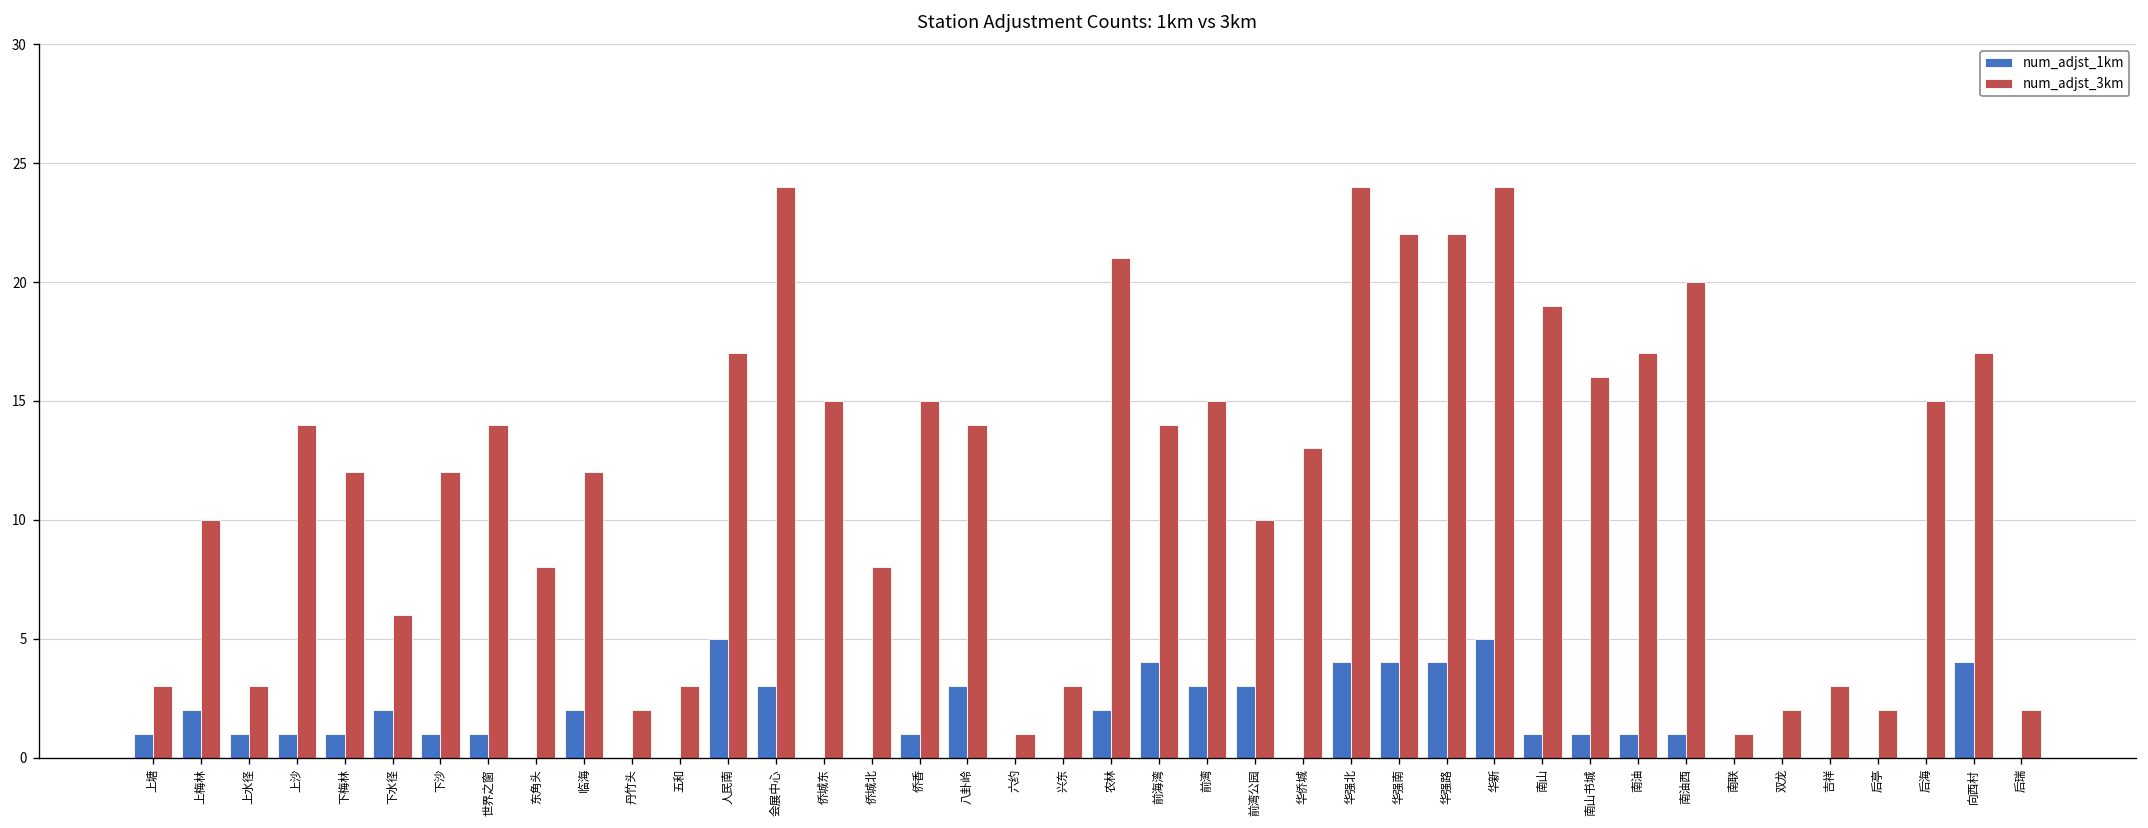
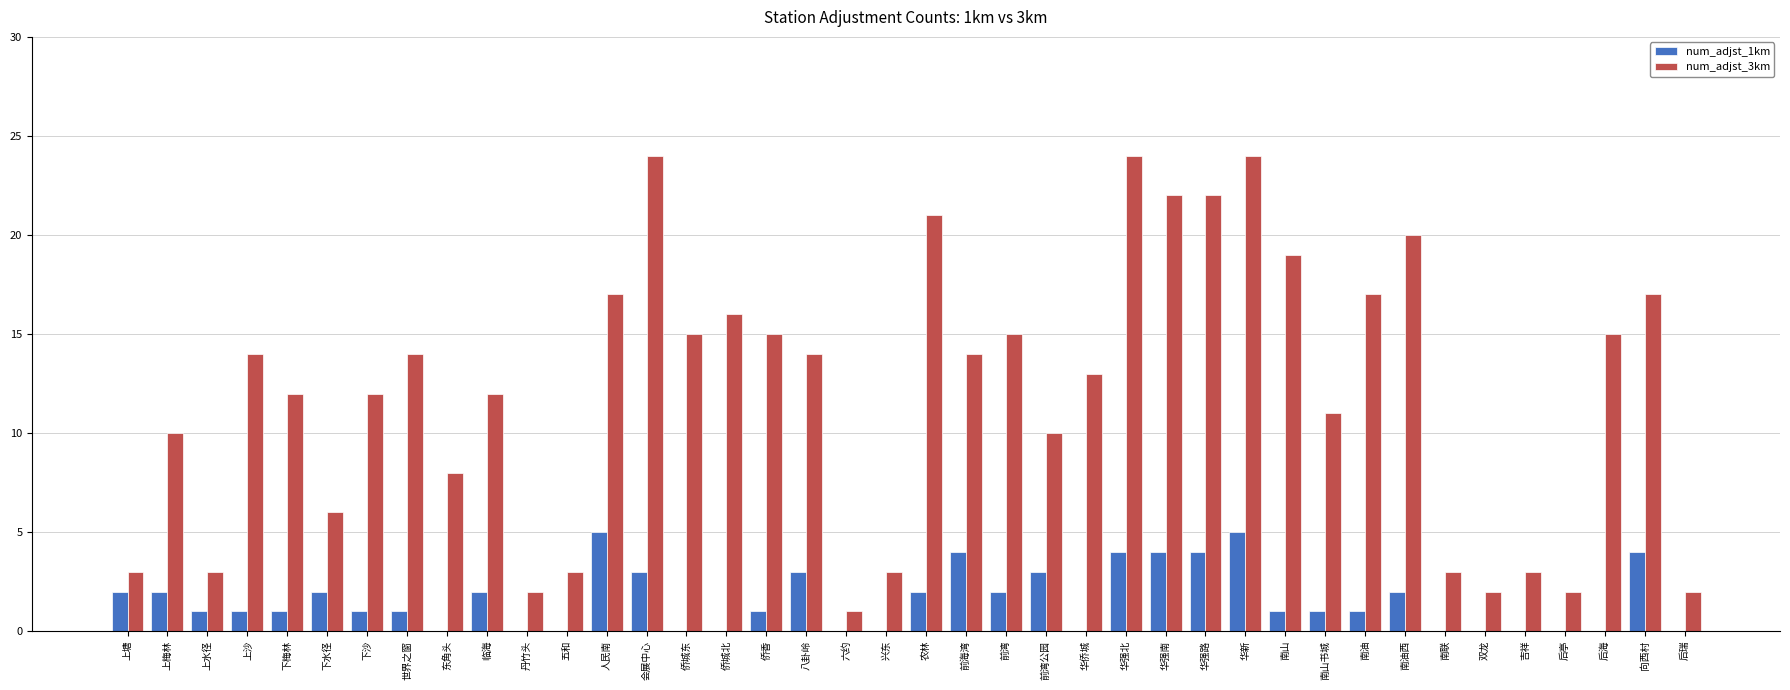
num_adjst_1km, 上塘: 1 -> 2
num_adjst_3km, 侨城北: 8 -> 16
num_adjst_1km, 前湾: 3 -> 2
num_adjst_3km, 南山书城: 16 -> 11
num_adjst_1km, 南油西: 1 -> 2
num_adjst_3km, 南联: 1 -> 3
